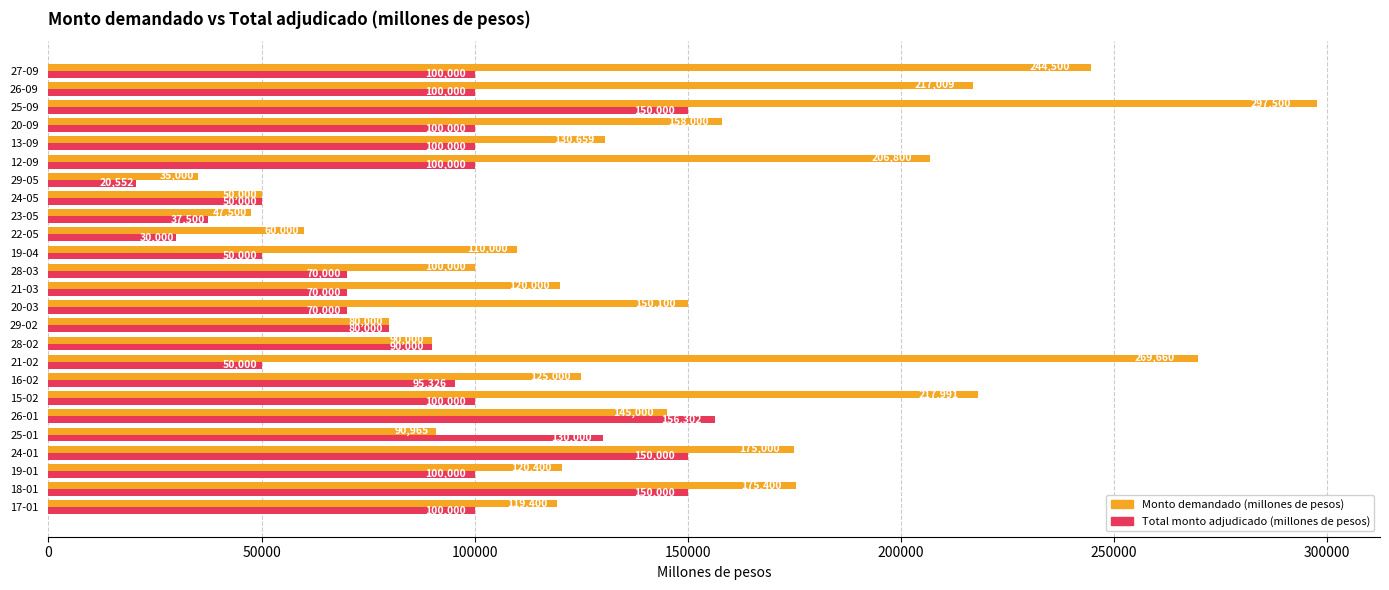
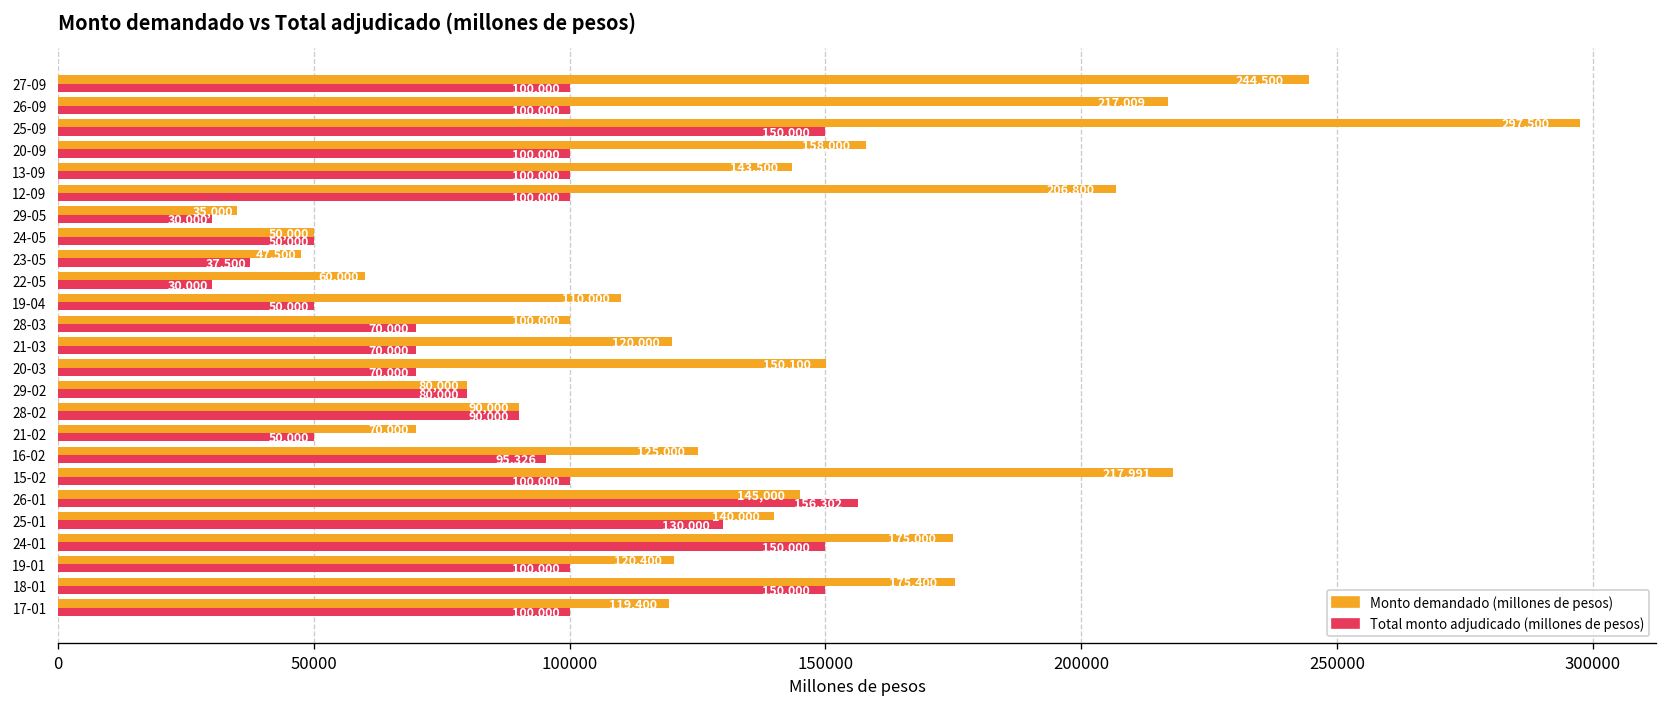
Monto demandado (millones de pesos), 13-09: 131000 -> 144000
Total monto adjudicado (millones de pesos), 29-05: 20,552 -> 30,000
Monto demandado (millones de pesos), 21-02: 269,660 -> 70,000
Monto demandado (millones de pesos), 25-01: 90,965 -> 140,000
